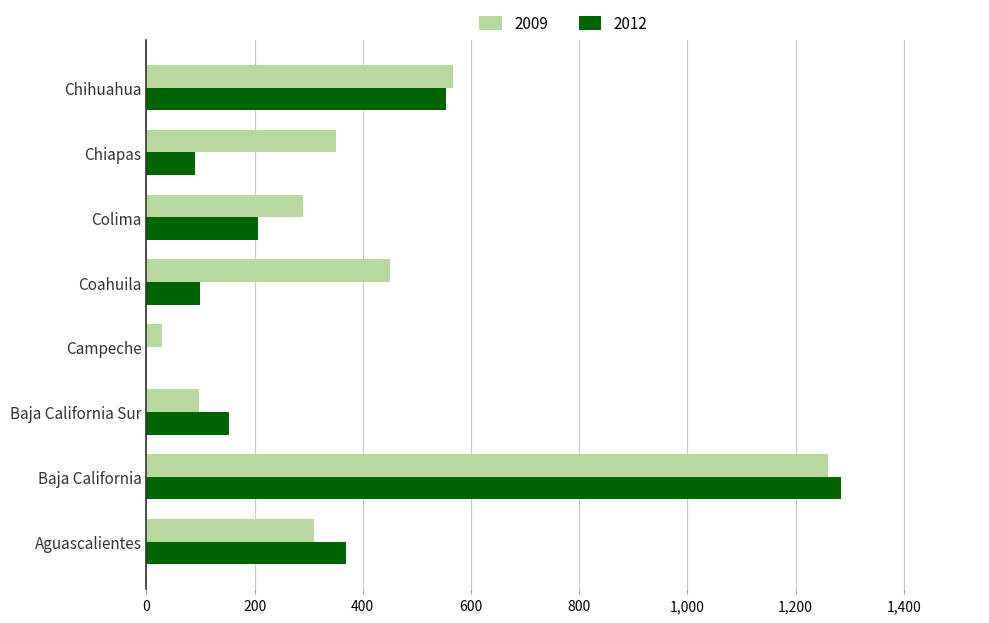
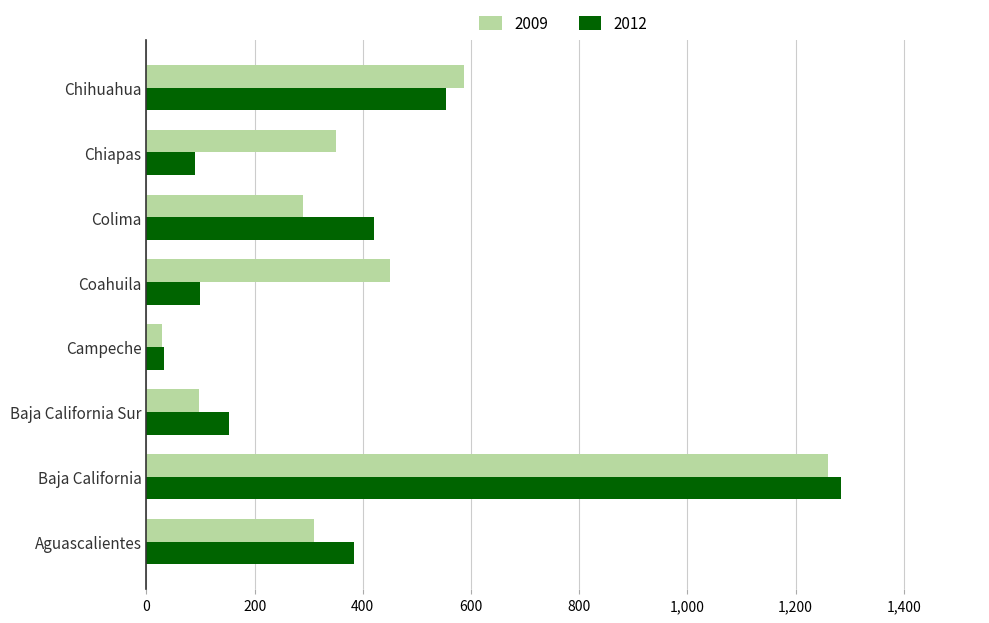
2009, Chihuahua: 570 -> 590
2012, Colima: 210 -> 420
2012, Campeche: 0 -> 30
2012, Aguascalientes: 370 -> 380
